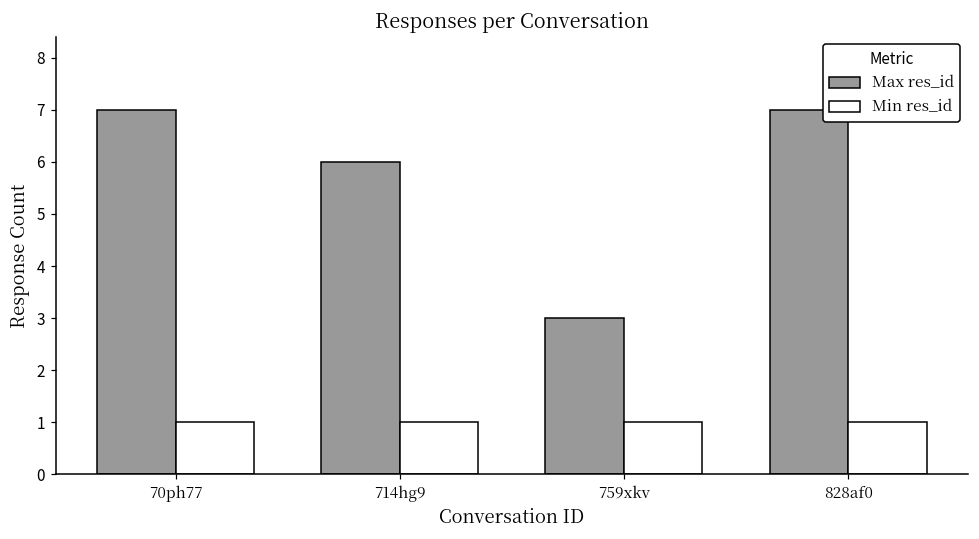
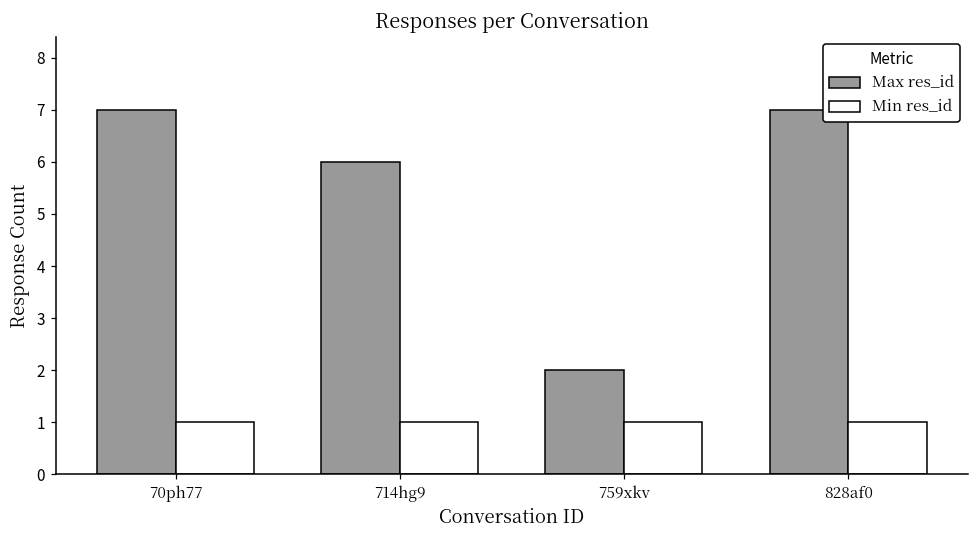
Max res_id, 759xkv: 3 -> 2
